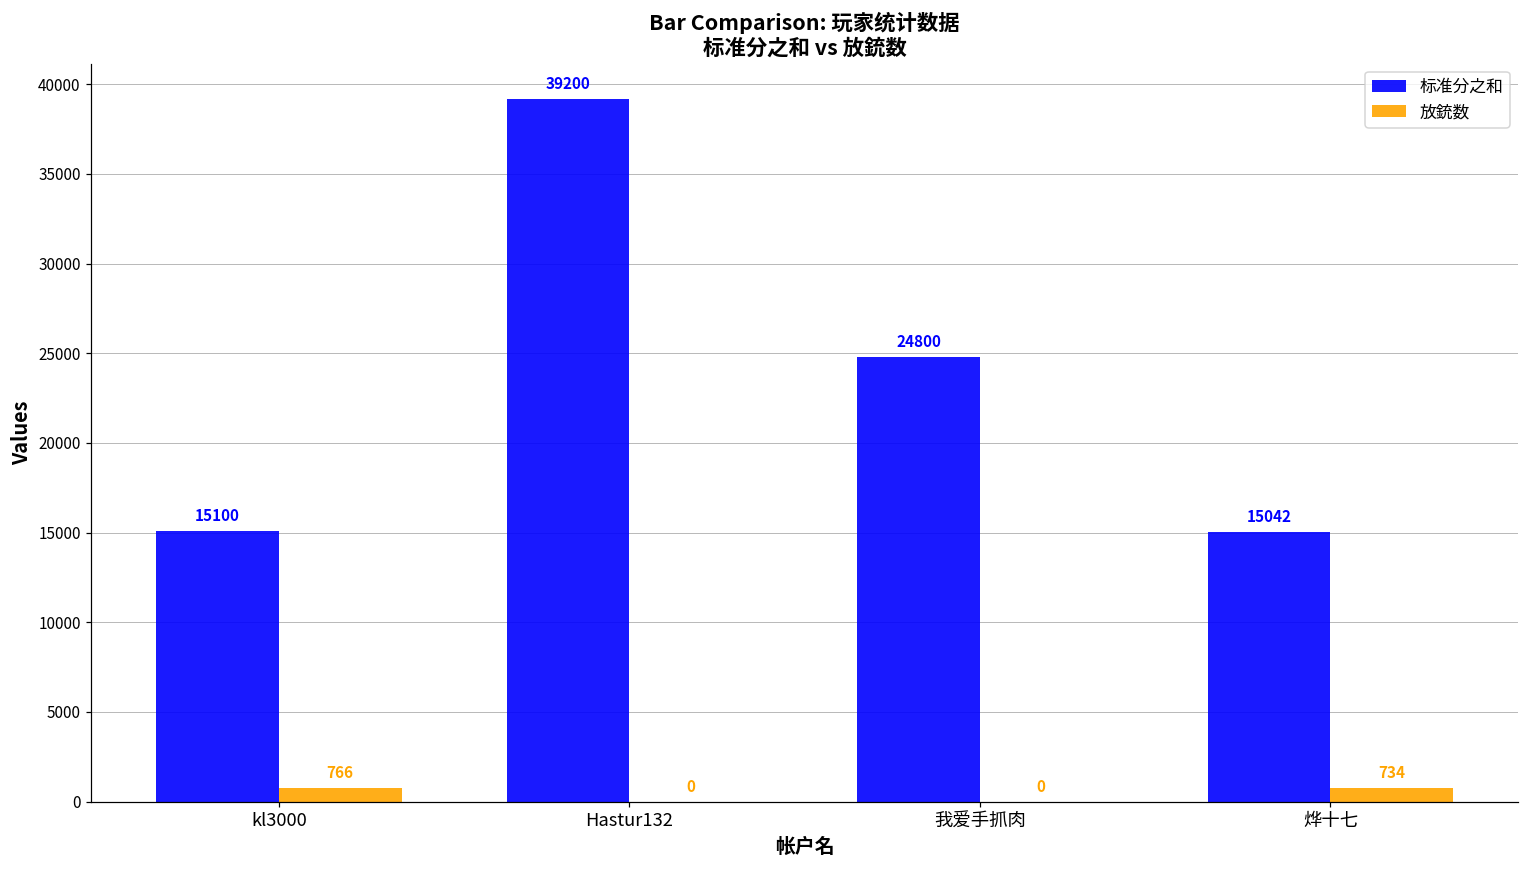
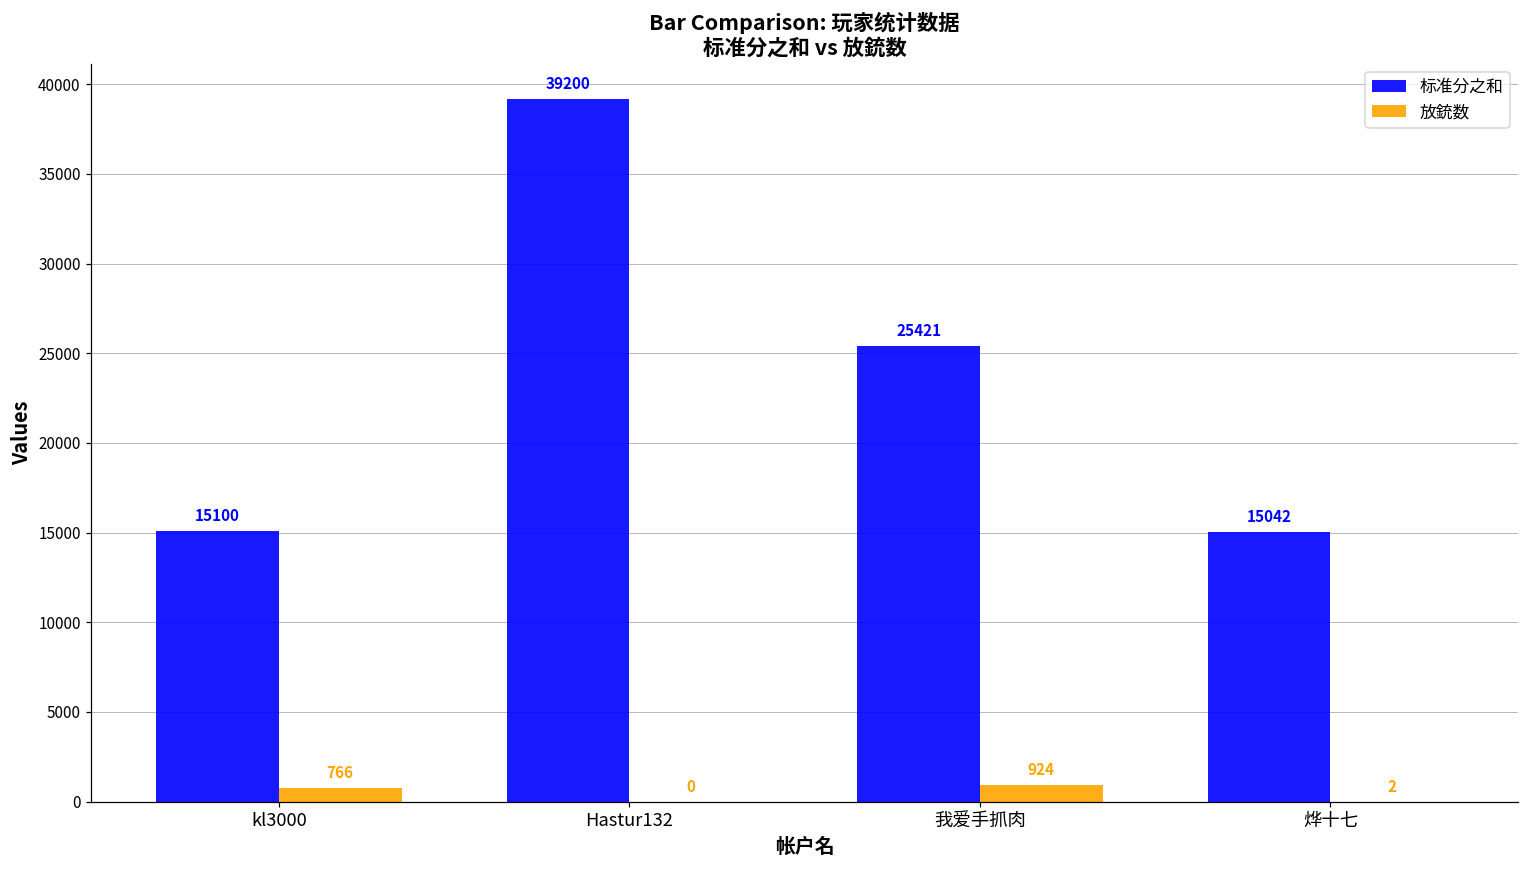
标准分之和, 我爱手抓肉: 24800 -> 25421
放銃数, 我爱手抓肉: 0 -> 924
放銃数, 烨十七: 734 -> 2
